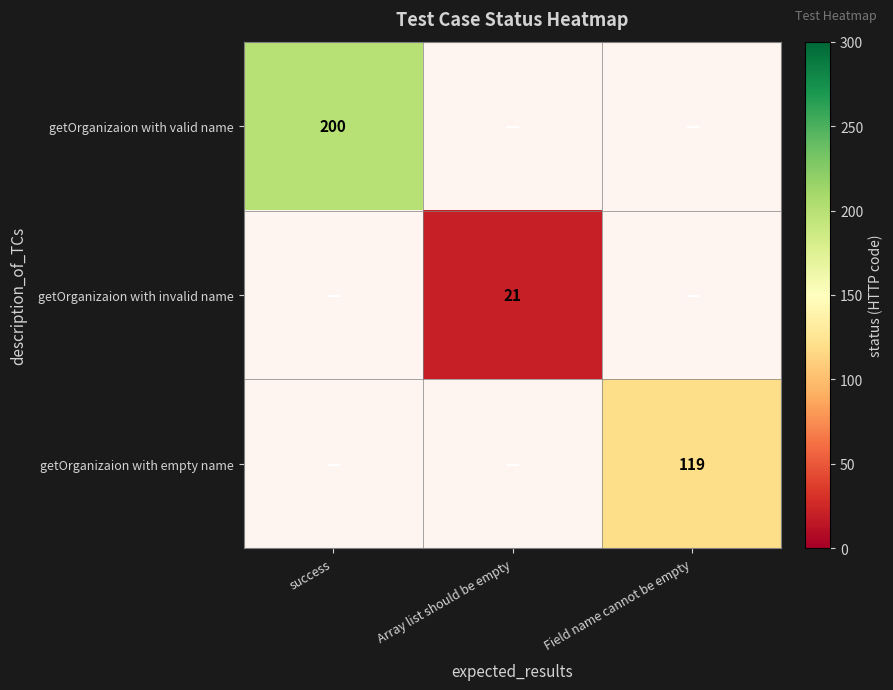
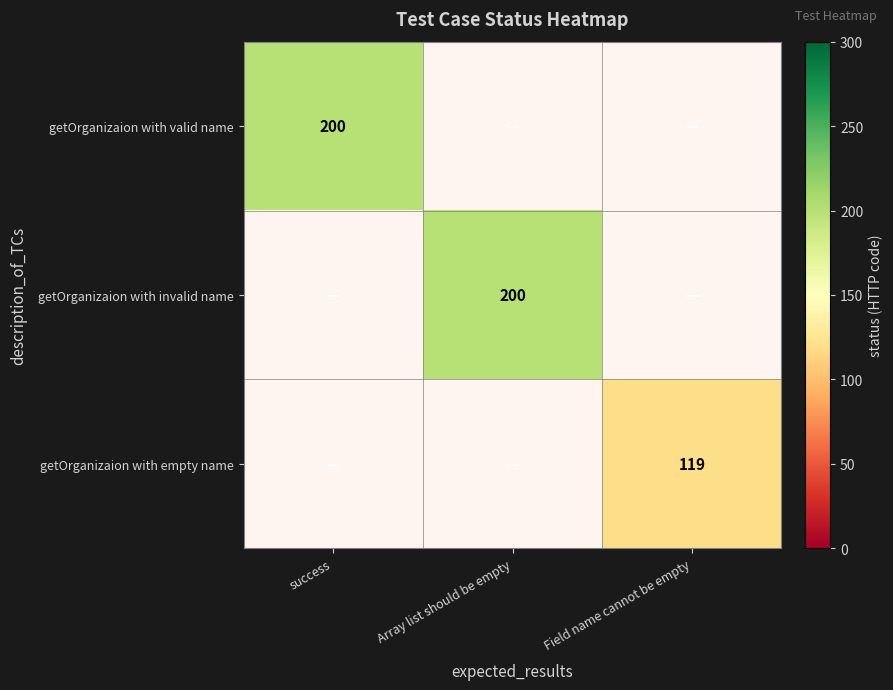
getOrganizaion with invalid name, Array list should be empty: 21 -> 200
